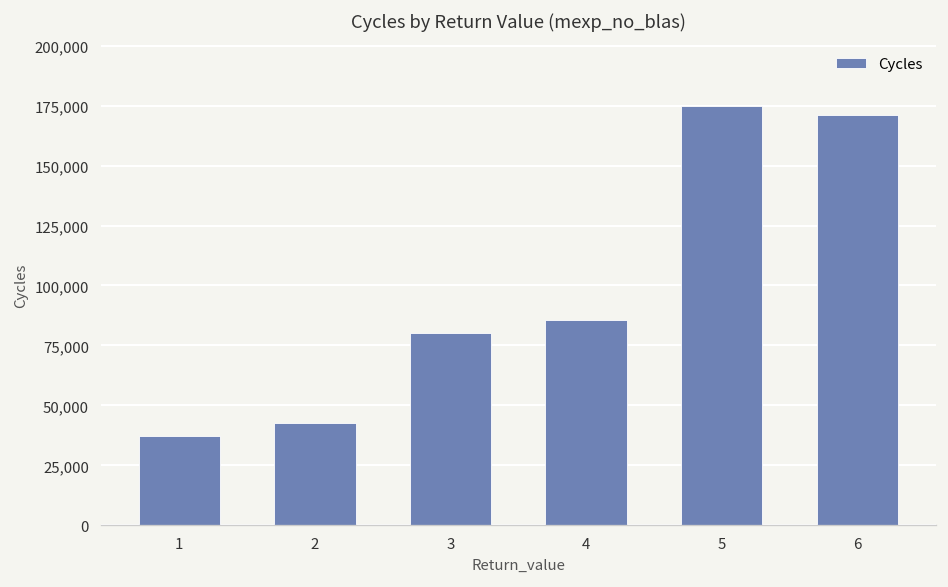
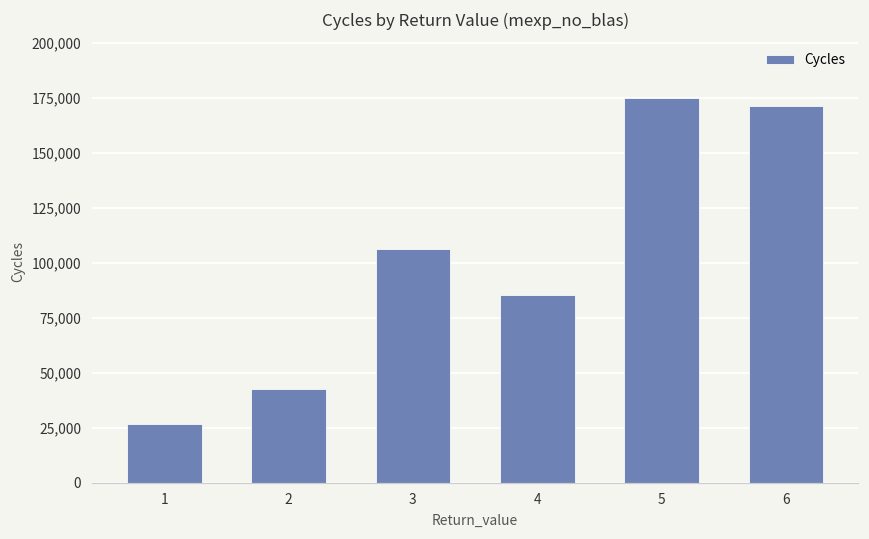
1: 37,000 -> 27,000
3: 80,000 -> 106,000
